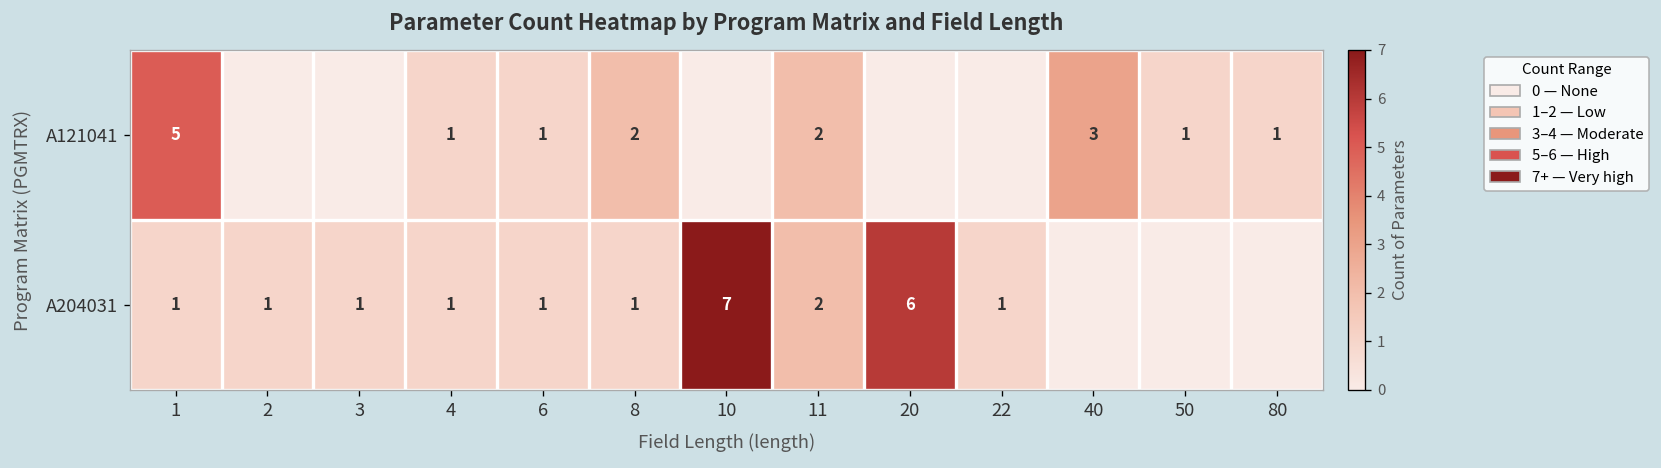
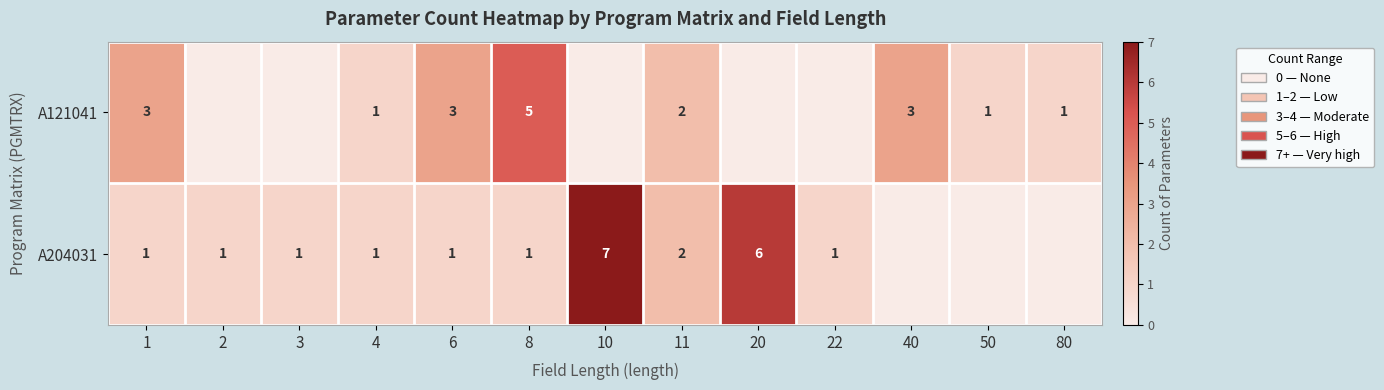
A121041, 1: 5 -> 3
A121041, 6: 1 -> 3
A121041, 8: 2 -> 5
